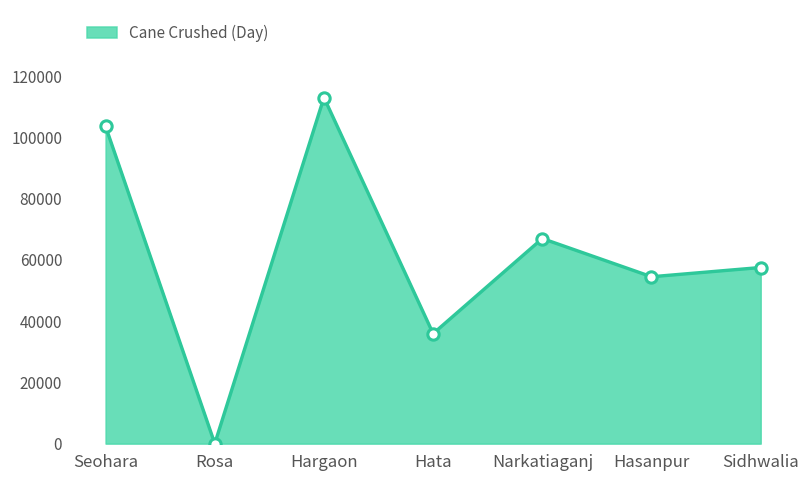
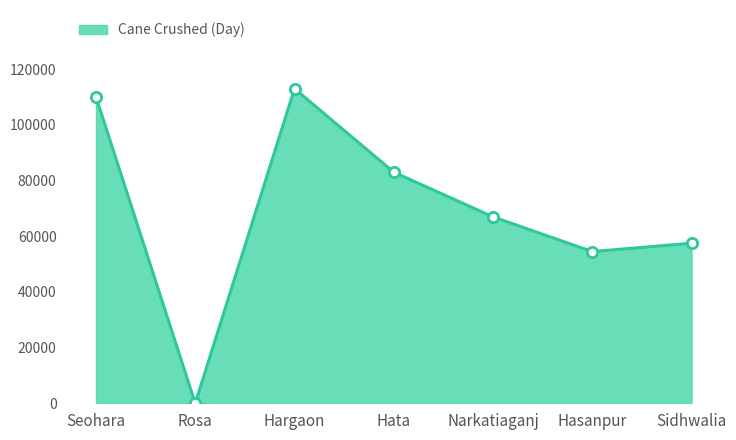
Seohara: 104000 -> 110000
Hata: 36000 -> 83000
